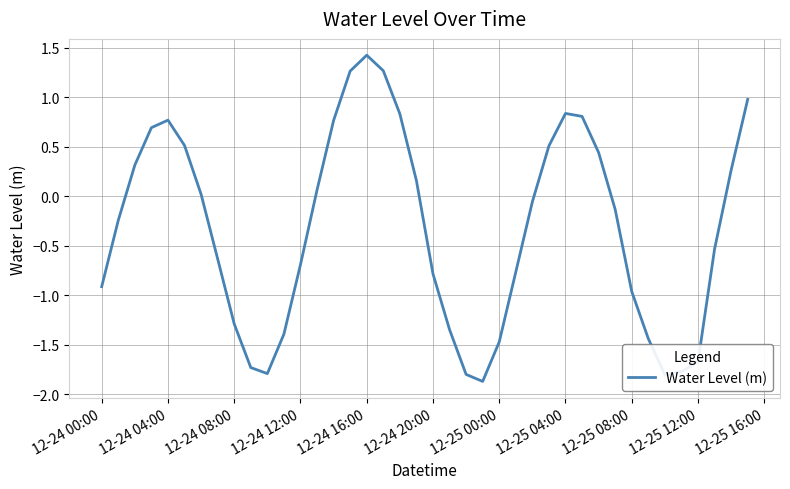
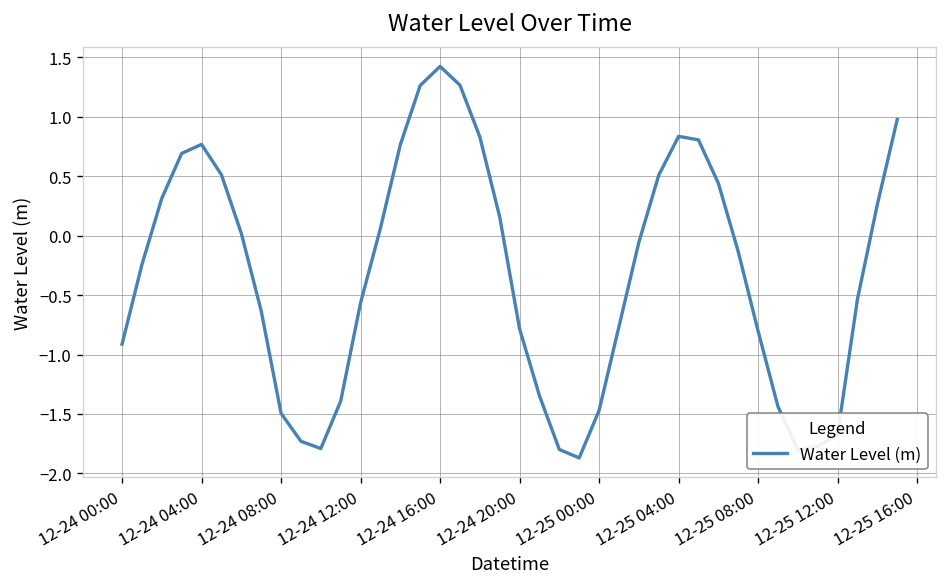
12-24 08:00: -1.3 -> -1.5
12-24 12:00: -0.7 -> -0.6
12-25 08:00: -1.0 -> -0.8
